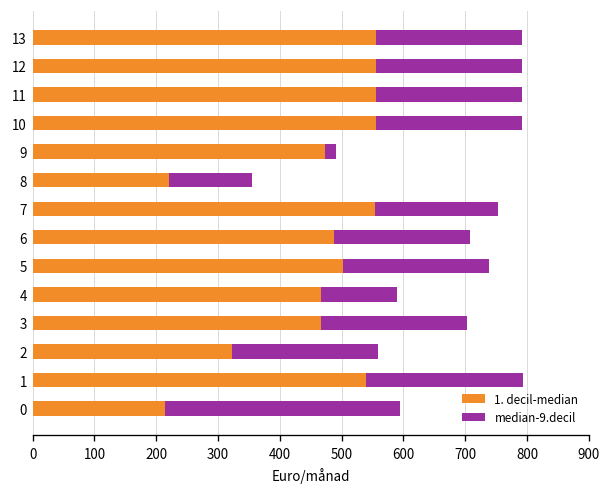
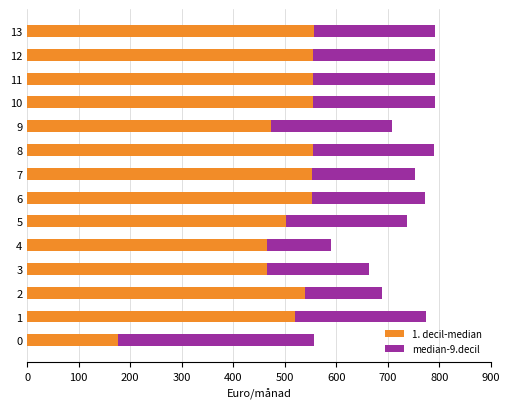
median-9.decil, 9: 20 -> 240
1. decil-median, 8: 220 -> 550
median-9.decil, 8: 130 -> 240
1. decil-median, 6: 490 -> 550
median-9.decil, 3: 240 -> 200
1. decil-median, 2: 320 -> 540
median-9.decil, 2: 240 -> 150
1. decil-median, 1: 540 -> 520
1. decil-median, 0: 210 -> 180
